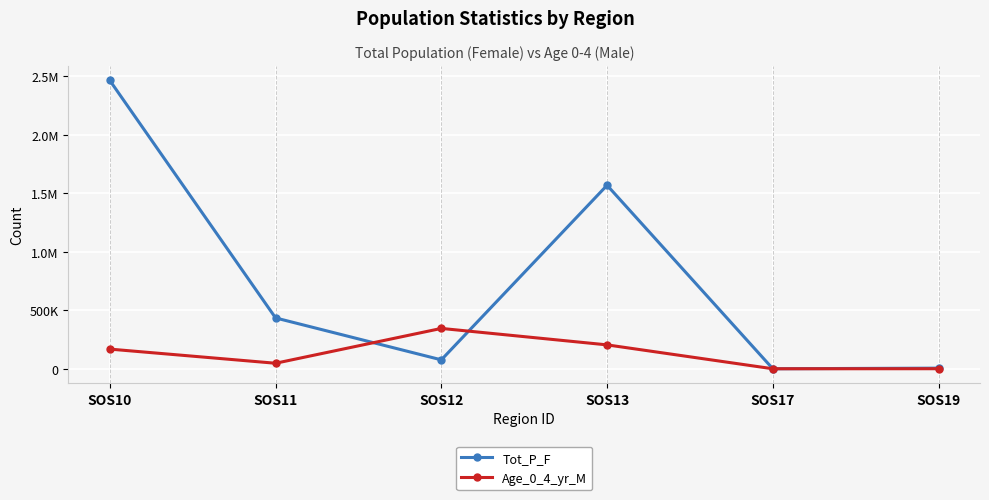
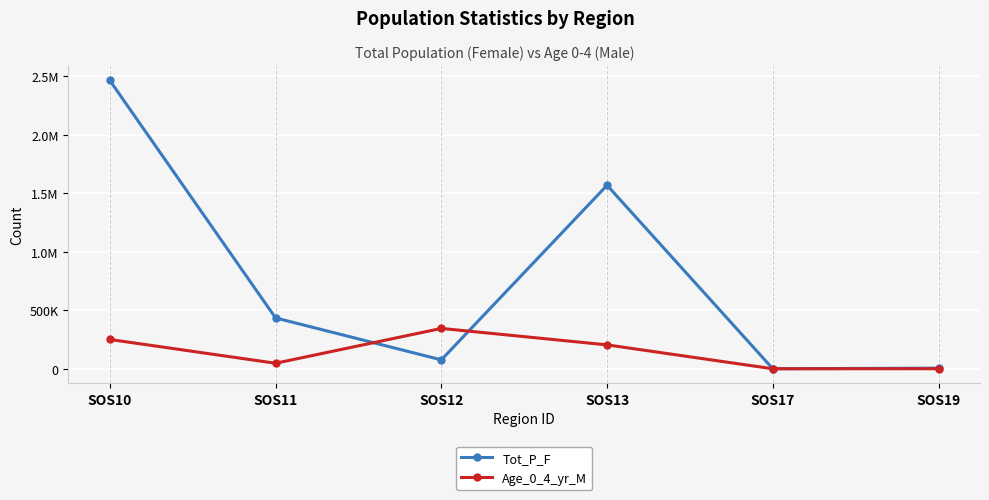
Age_0_4_yr_M, SOS10: 170000 -> 250000
